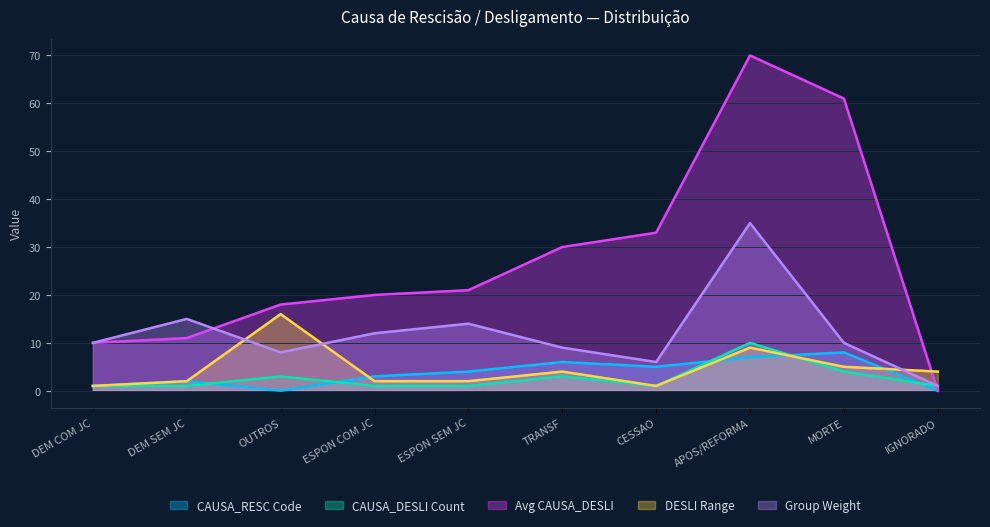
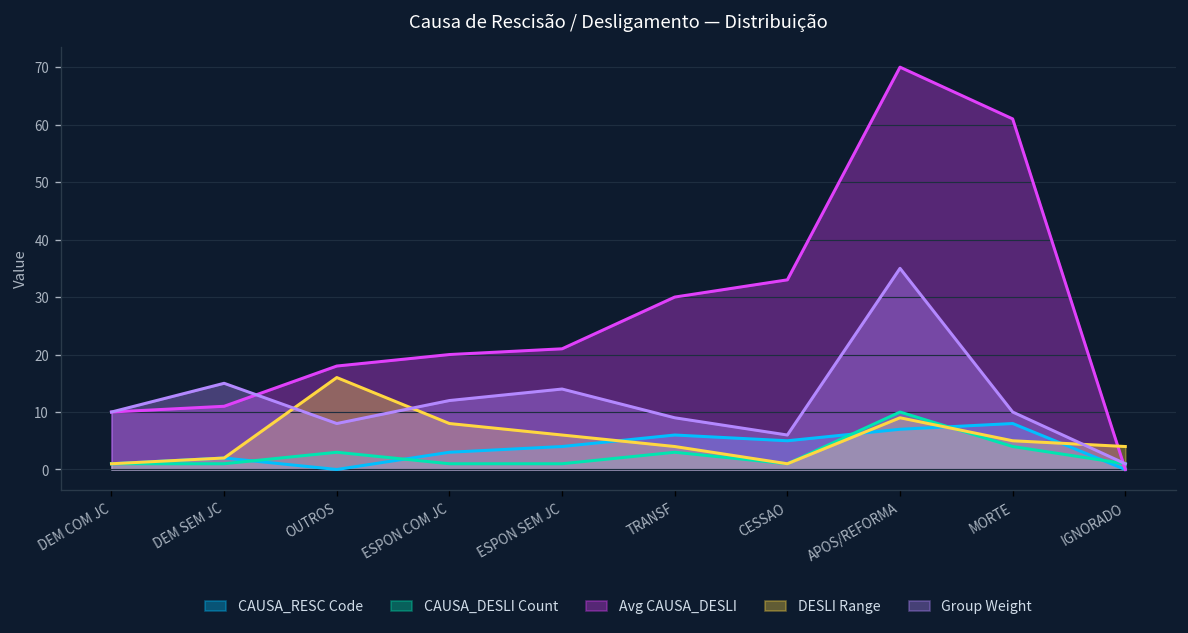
DESLI Range, ESPON COM JC: 2 -> 8
DESLI Range, ESPON SEM JC: 2 -> 6
